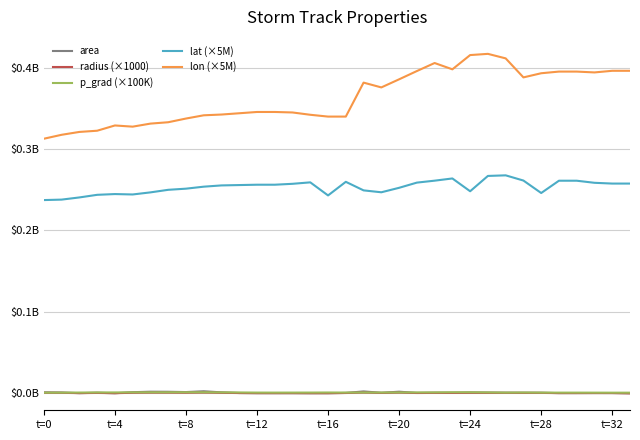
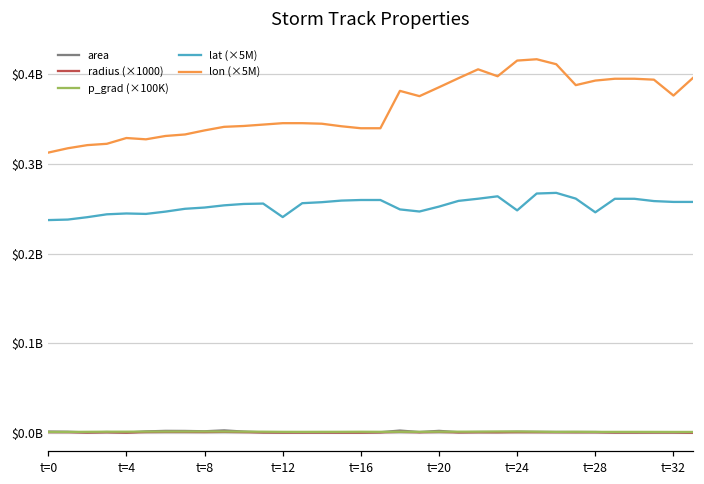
lat (×5M), t=12: $260000000 -> $240000000
lat (×5M), t=16: $240000000 -> $260000000
lon (×5M), t=32: $400000000 -> $380000000
